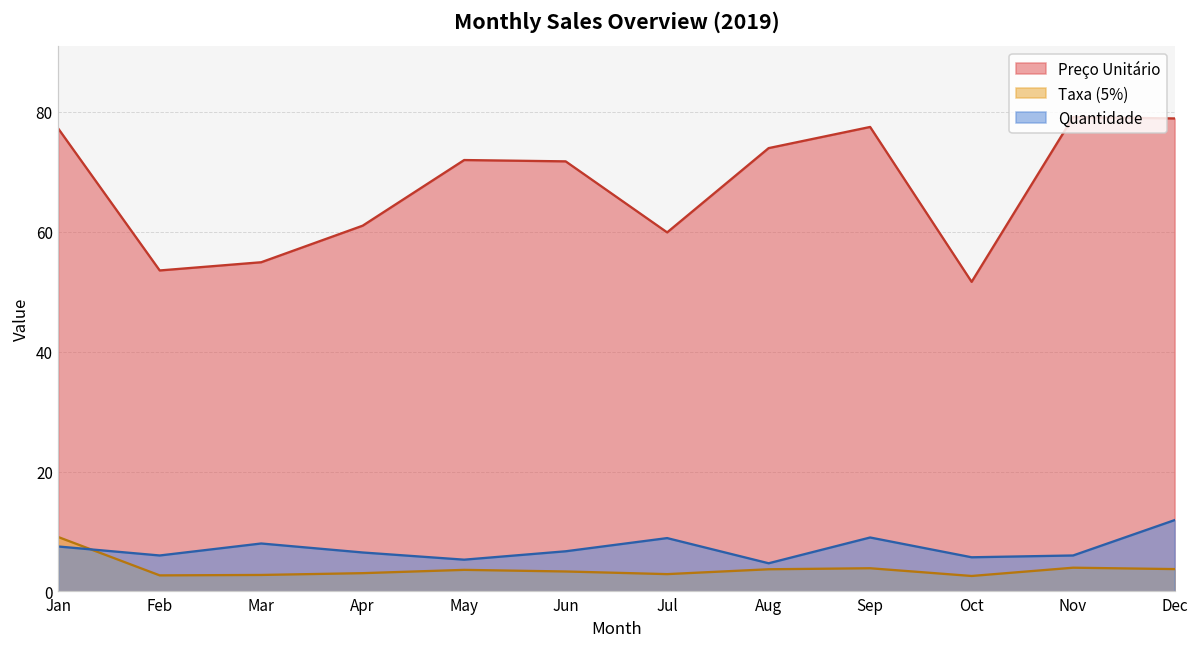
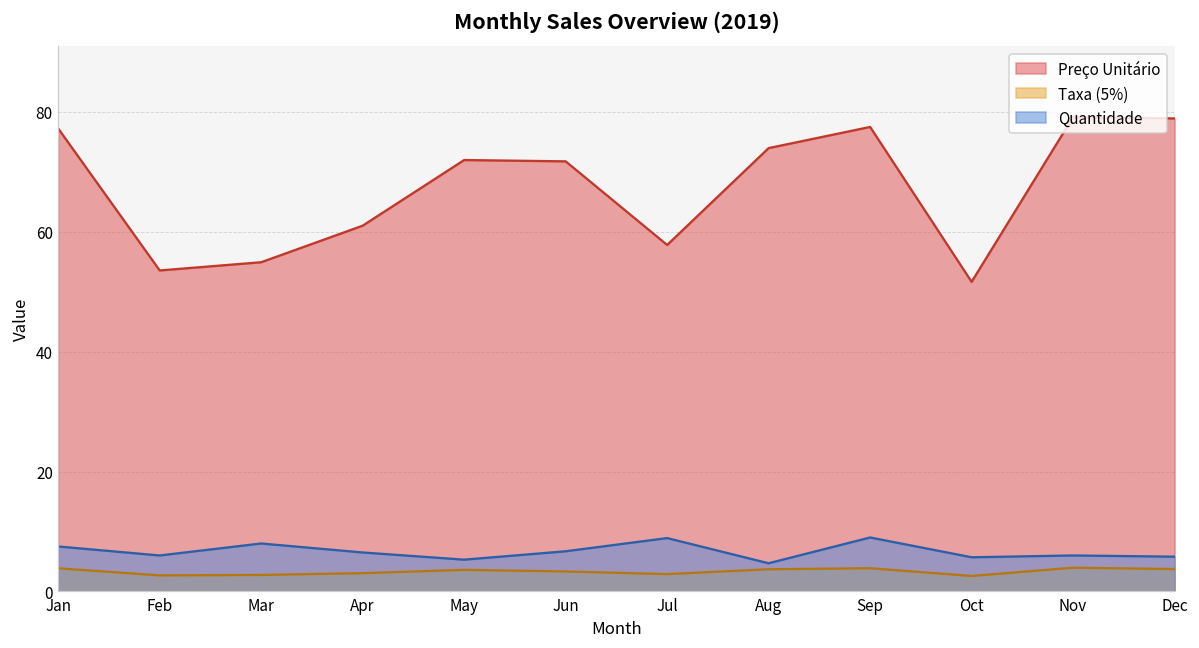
Taxa (5%), Jan: 9 -> 4
Preço Unitário, Jul: 60 -> 58
Quantidade, Dec: 12 -> 6
